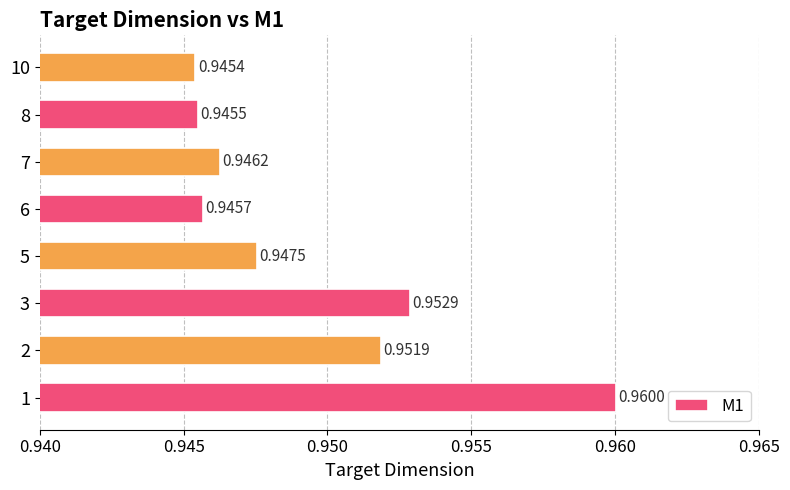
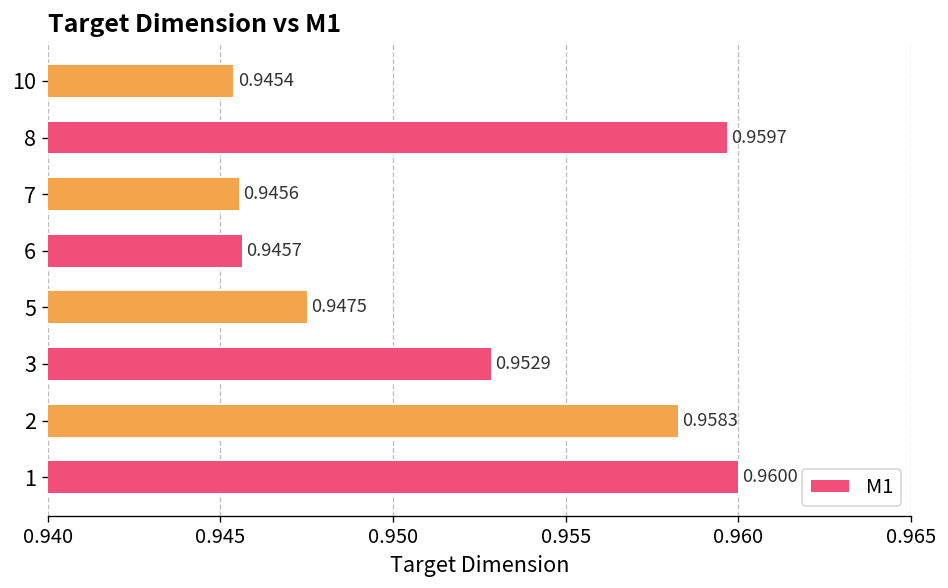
8: 0.9455 -> 0.9597
7: 0.9462 -> 0.9456
2: 0.9519 -> 0.9583
